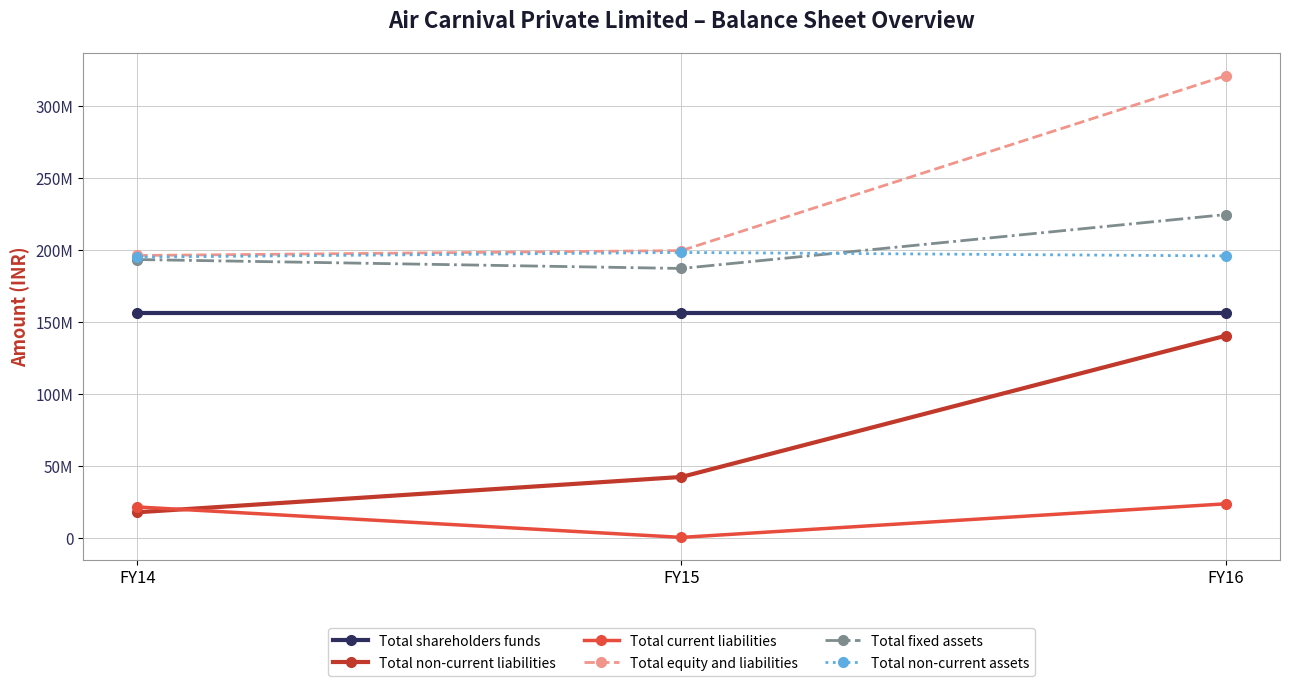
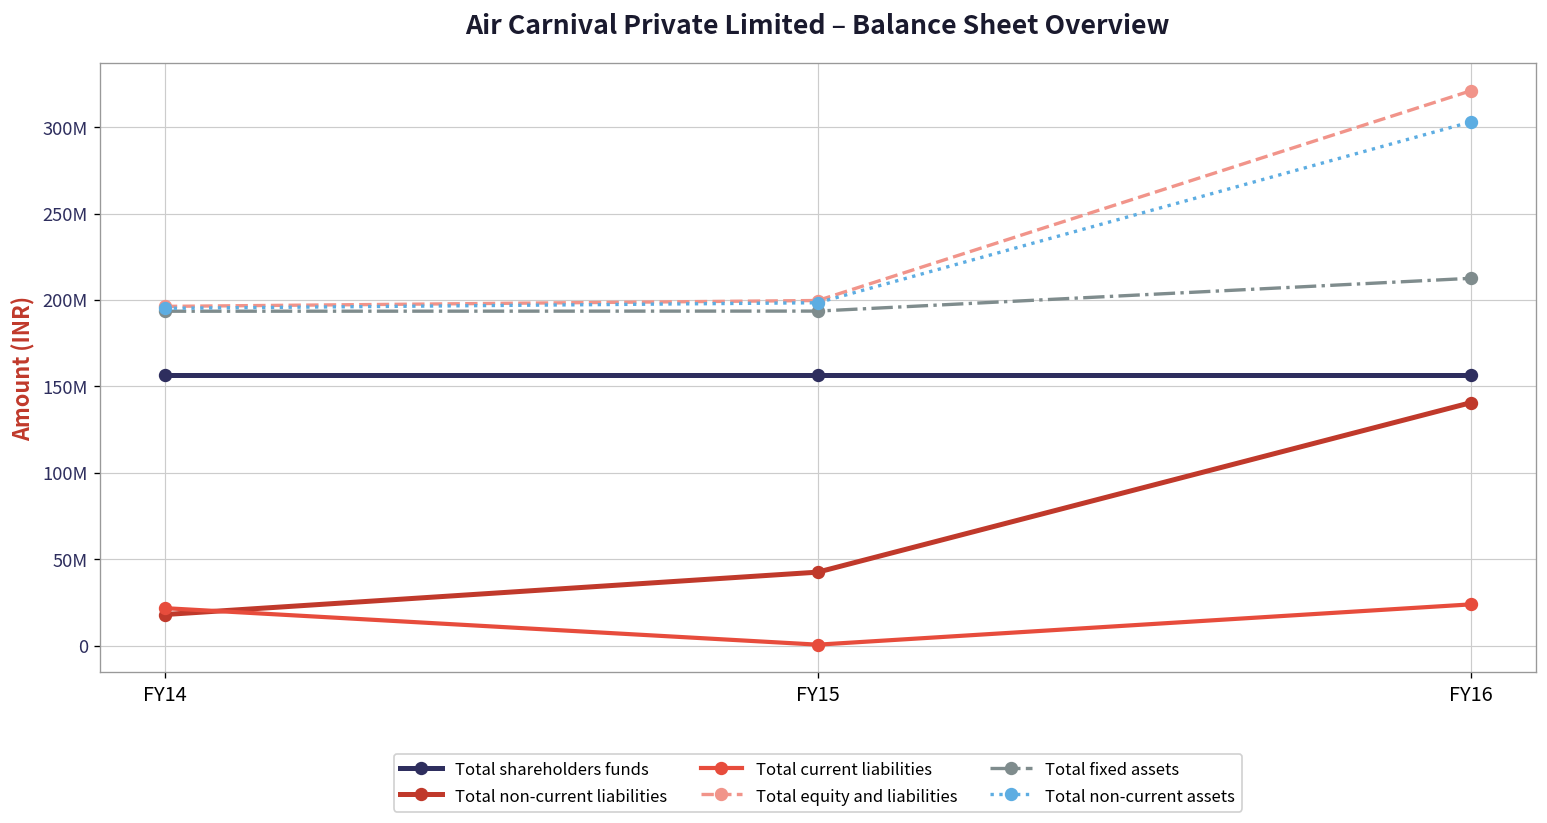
Total fixed assets, FY15: 187000000 -> 194000000
Total fixed assets, FY16: 225000000 -> 213000000
Total non-current assets, FY16: 196000000 -> 303000000
